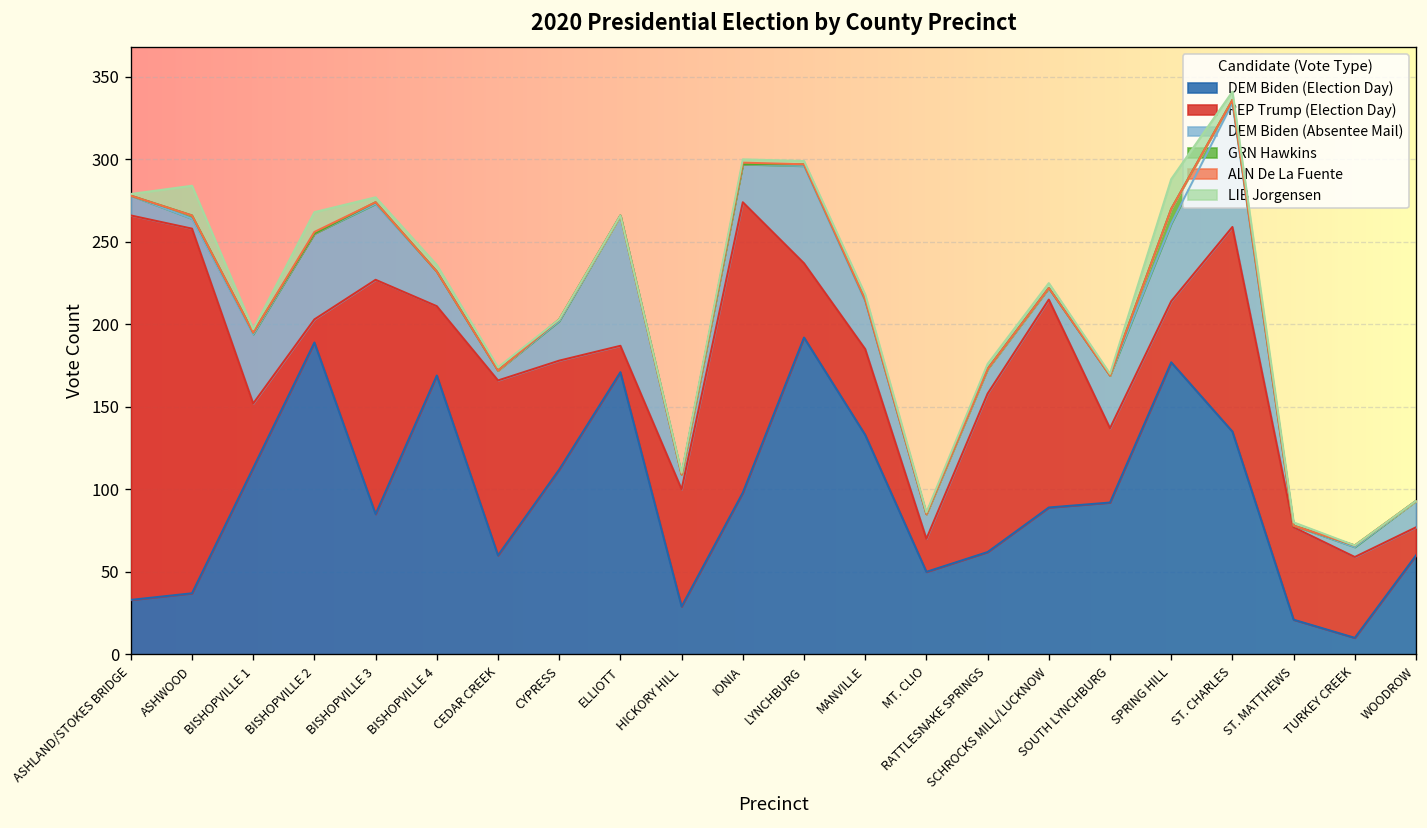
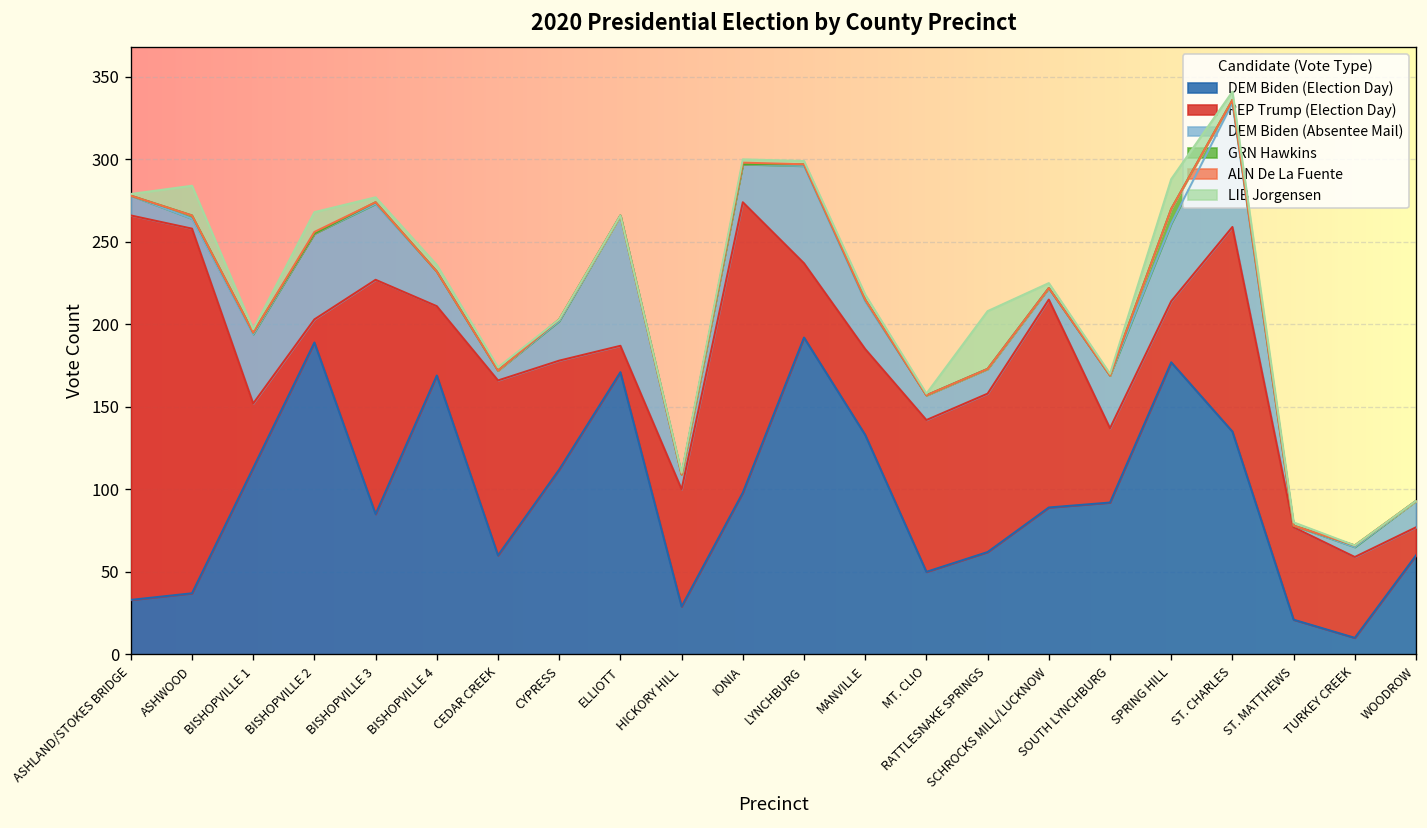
REP Trump (Election Day), MT. CLIO: 20 -> 92
LIB Jorgensen, RATTLESNAKE SPRINGS: 3 -> 35
